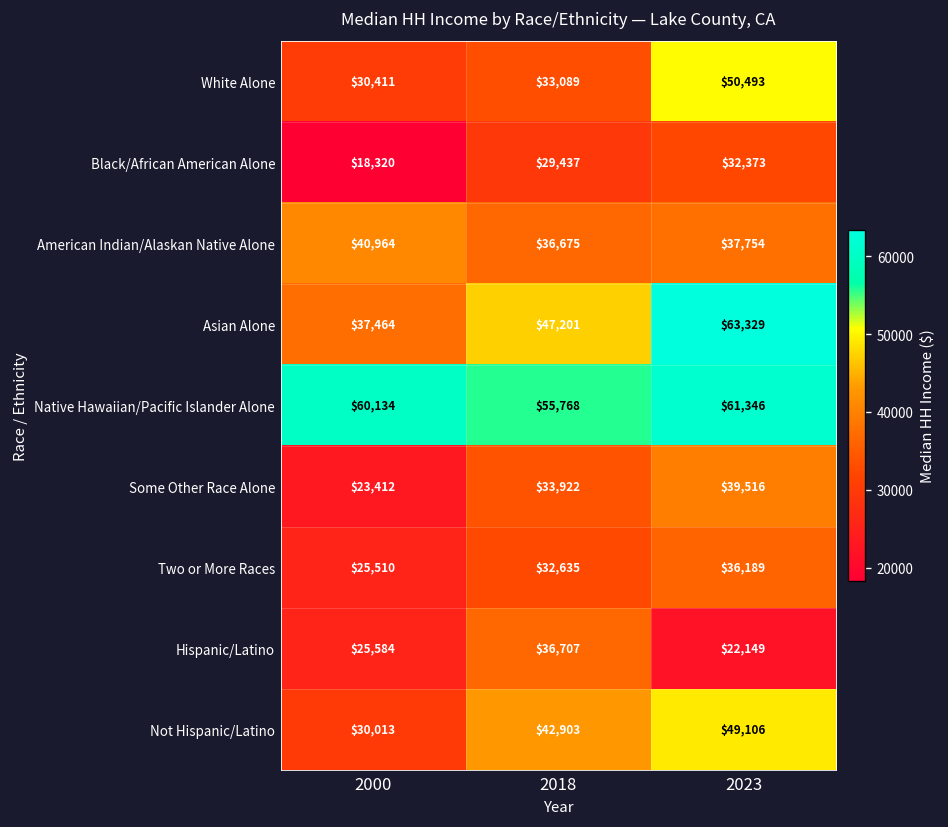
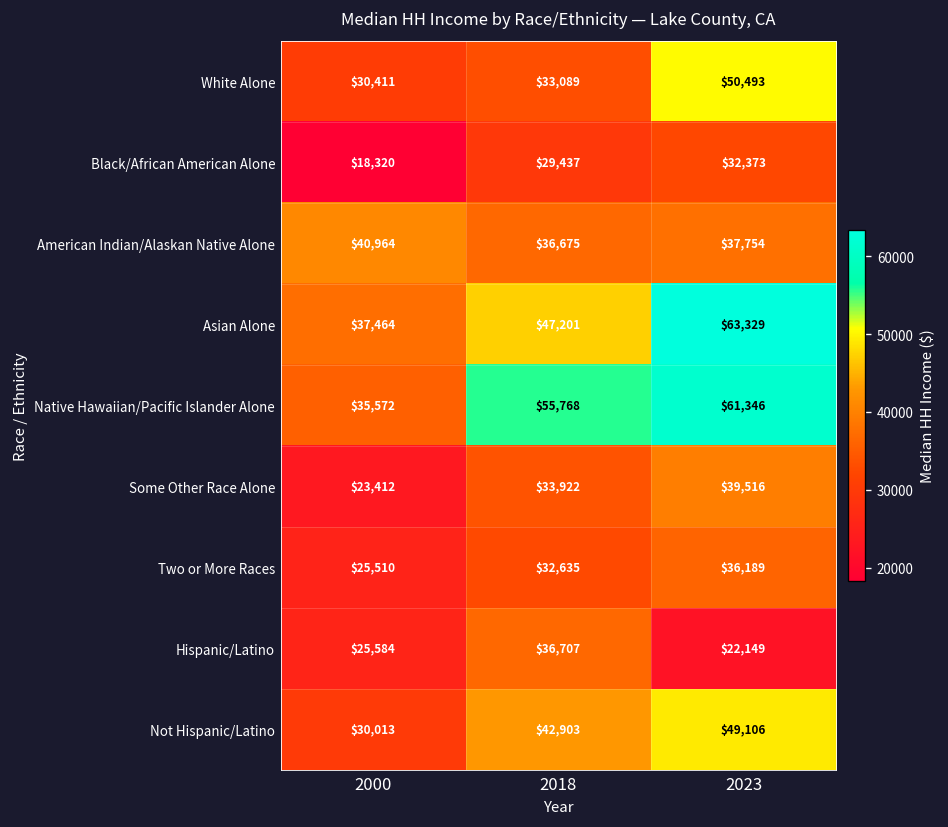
Native Hawaiian/Pacific Islander Alone, 2000: $60,134 -> $35,572
